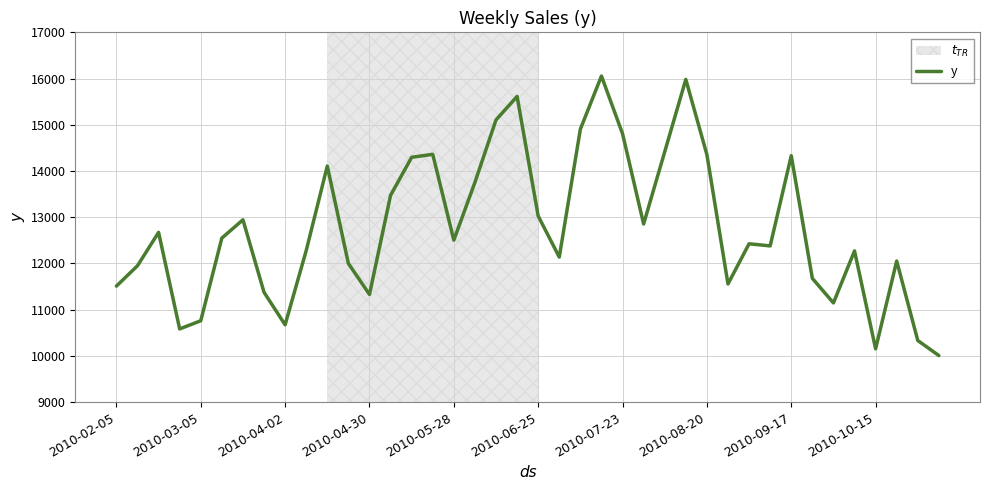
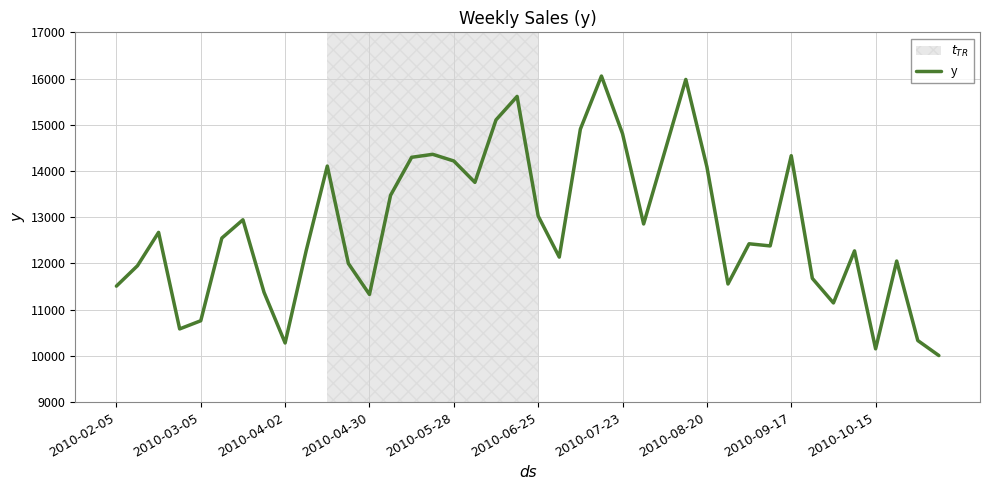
2010-04-02: 10700 -> 10300
2010-05-28: 12500 -> 14200
2010-08-20: 14400 -> 14100
